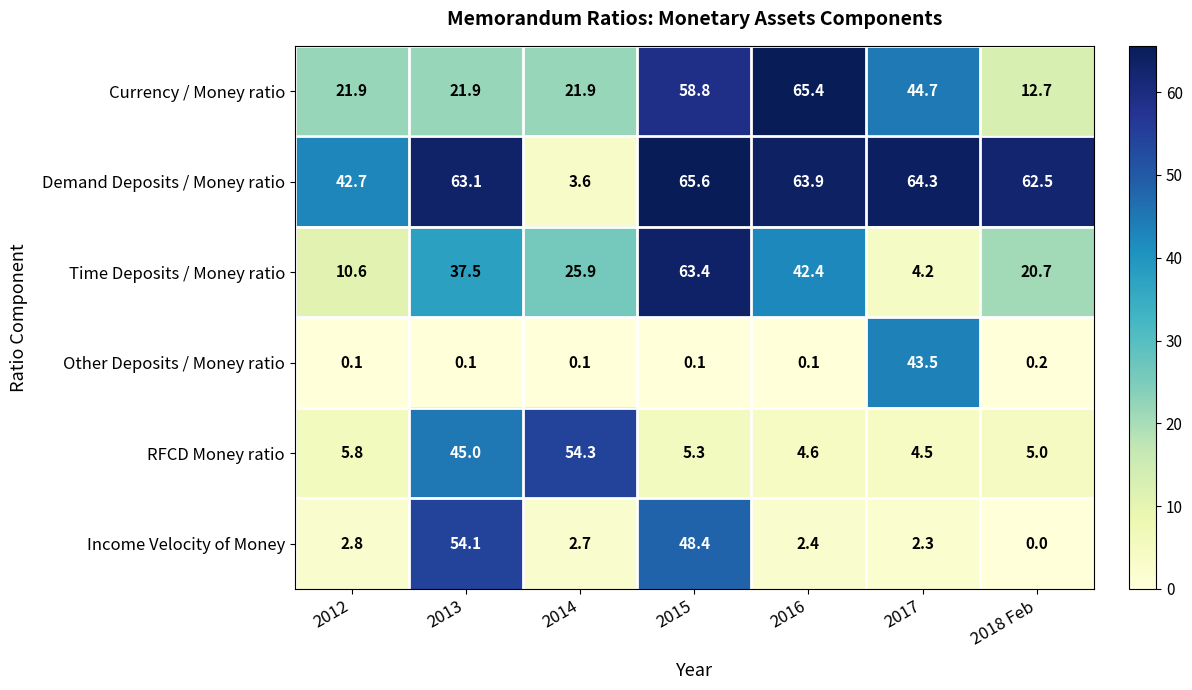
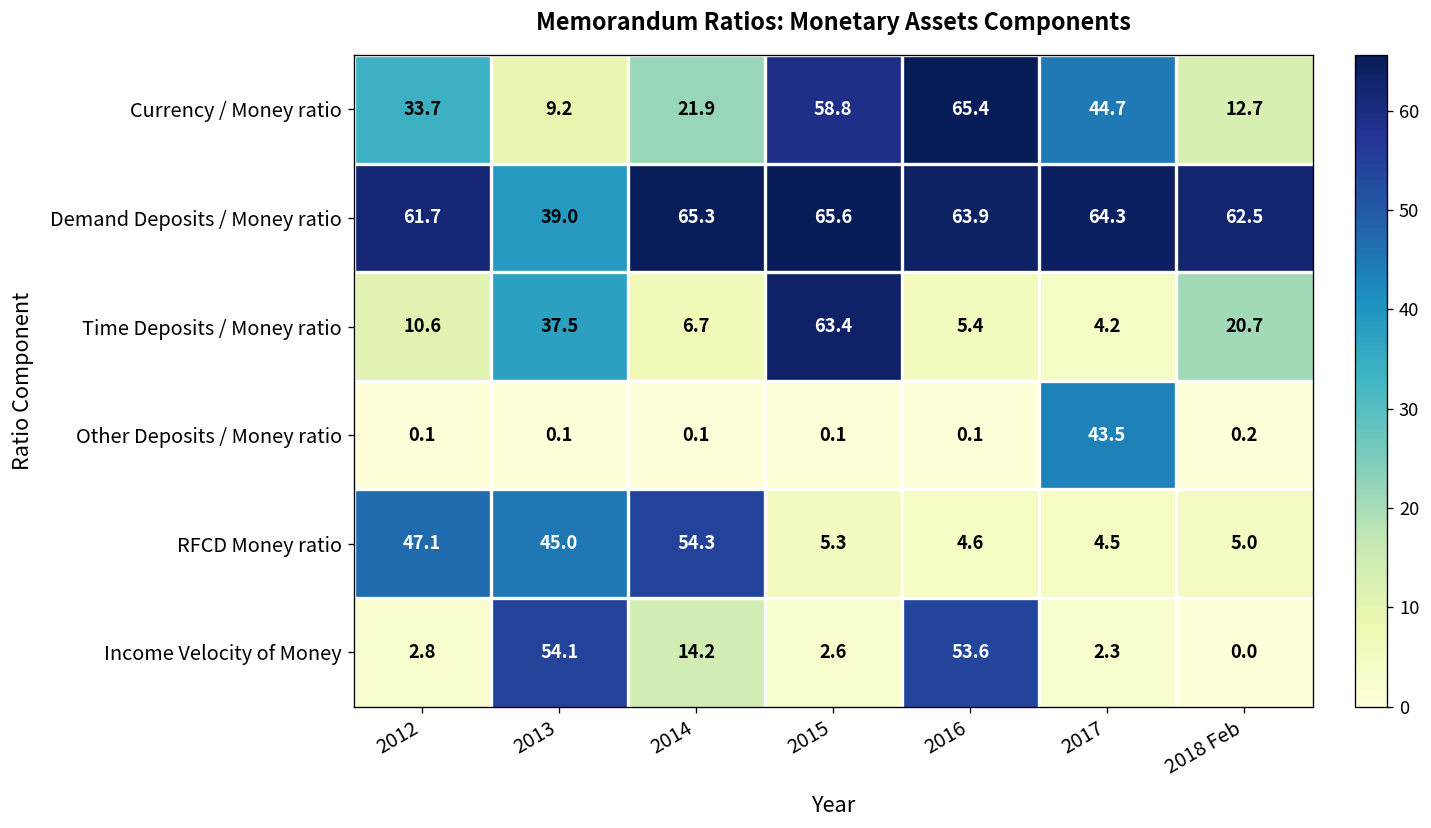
Currency / Money ratio, 2012: 21.9 -> 33.7
Currency / Money ratio, 2013: 21.9 -> 9.2
Demand Deposits / Money ratio, 2012: 42.7 -> 61.7
Demand Deposits / Money ratio, 2013: 63.1 -> 39.0
Demand Deposits / Money ratio, 2014: 3.6 -> 65.3
Time Deposits / Money ratio, 2014: 25.9 -> 6.7
Time Deposits / Money ratio, 2016: 42.4 -> 5.4
RFCD Money ratio, 2012: 5.8 -> 47.1
Income Velocity of Money, 2014: 2.7 -> 14.2
Income Velocity of Money, 2015: 48.4 -> 2.6
Income Velocity of Money, 2016: 2.4 -> 53.6
